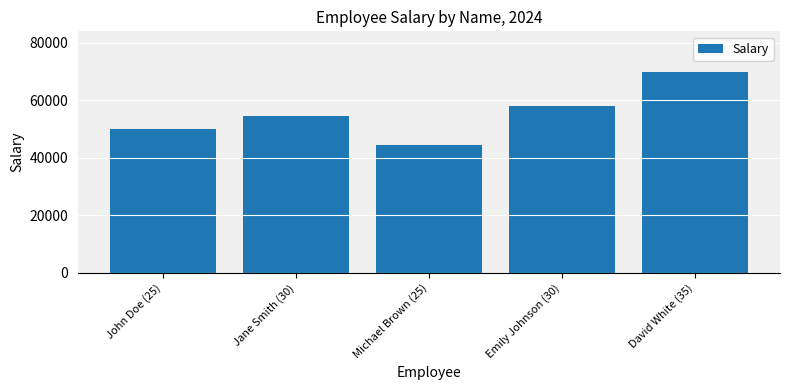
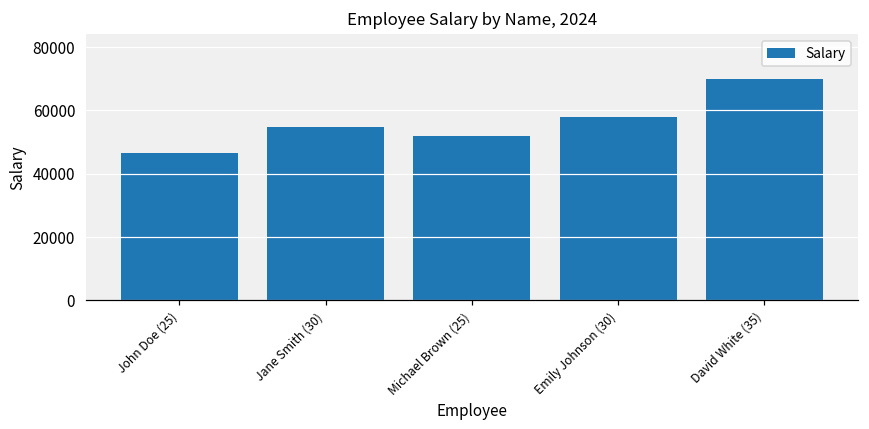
John Doe (25): 50000 -> 47000
Michael Brown (25): 45000 -> 52000
